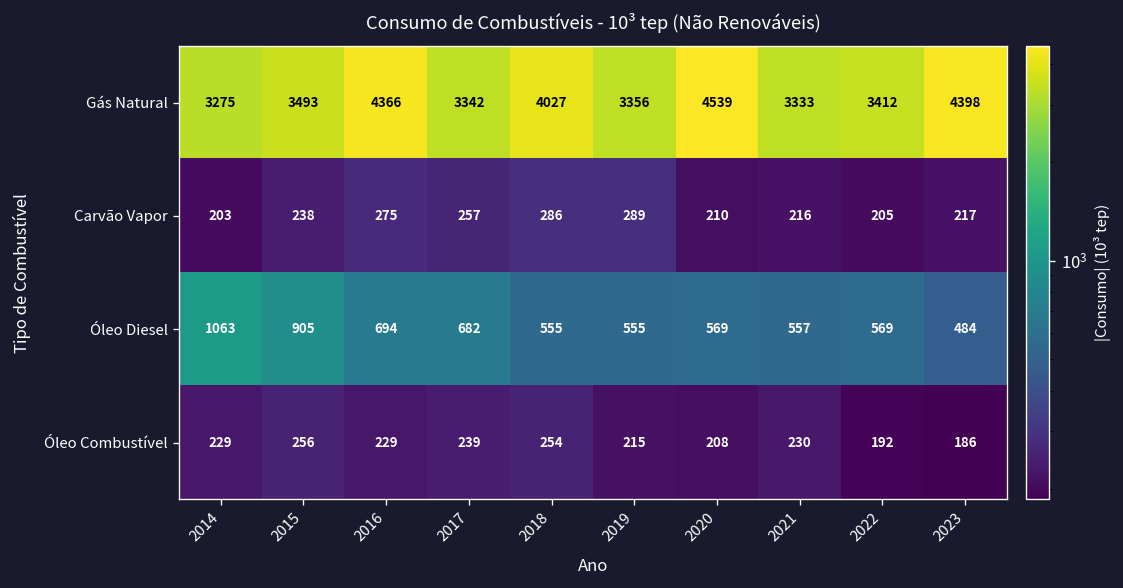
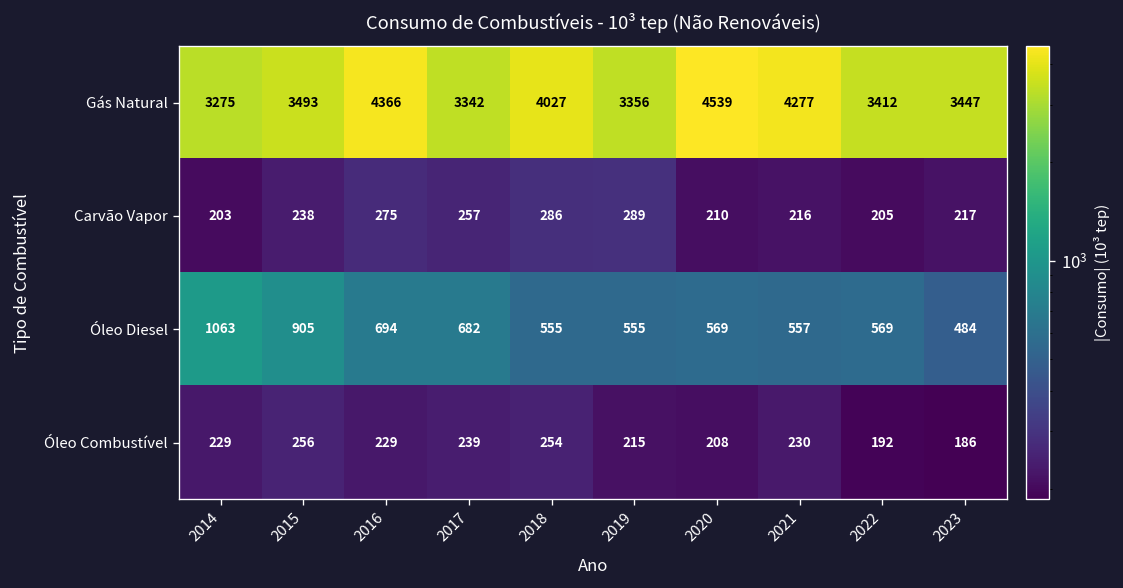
Gás Natural, 2021: 3333 -> 4277
Gás Natural, 2023: 4398 -> 3447
